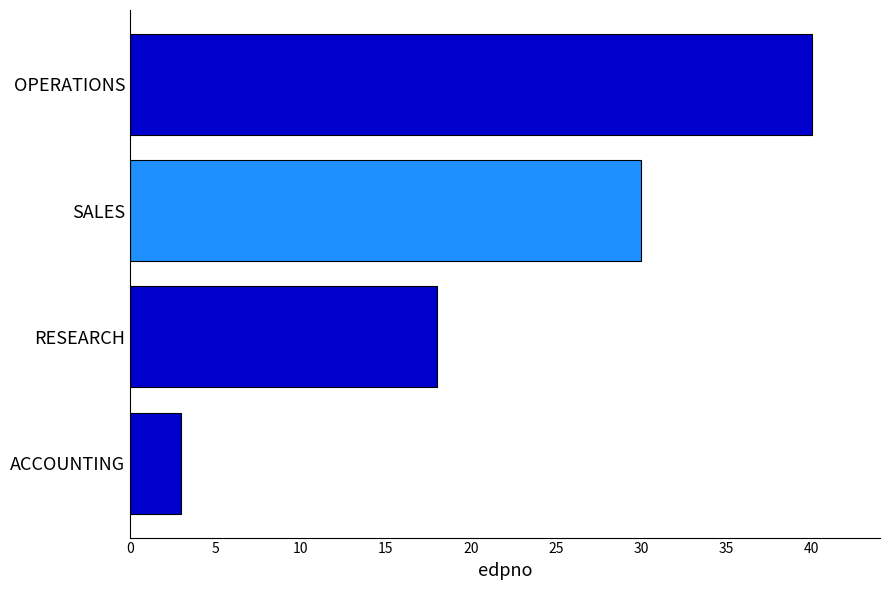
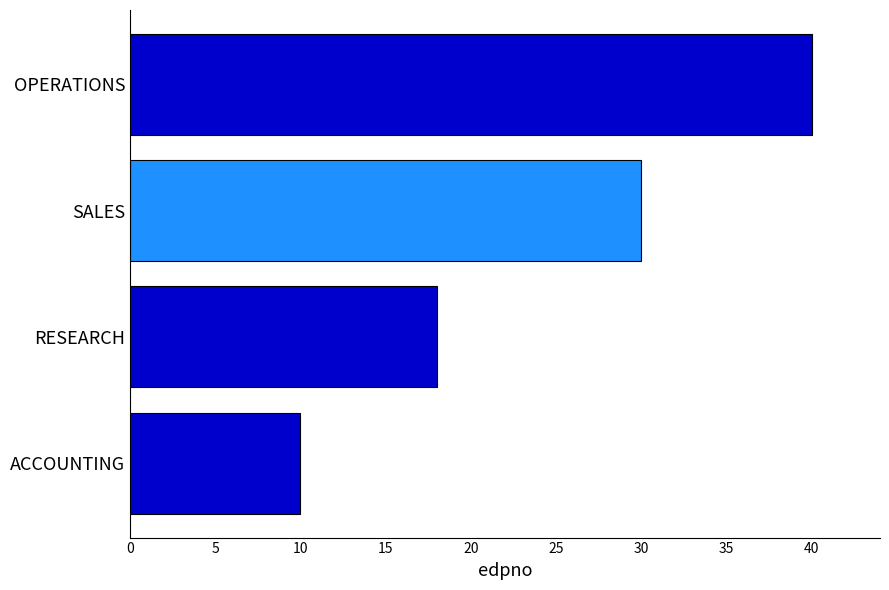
ACCOUNTING: 3 -> 10
